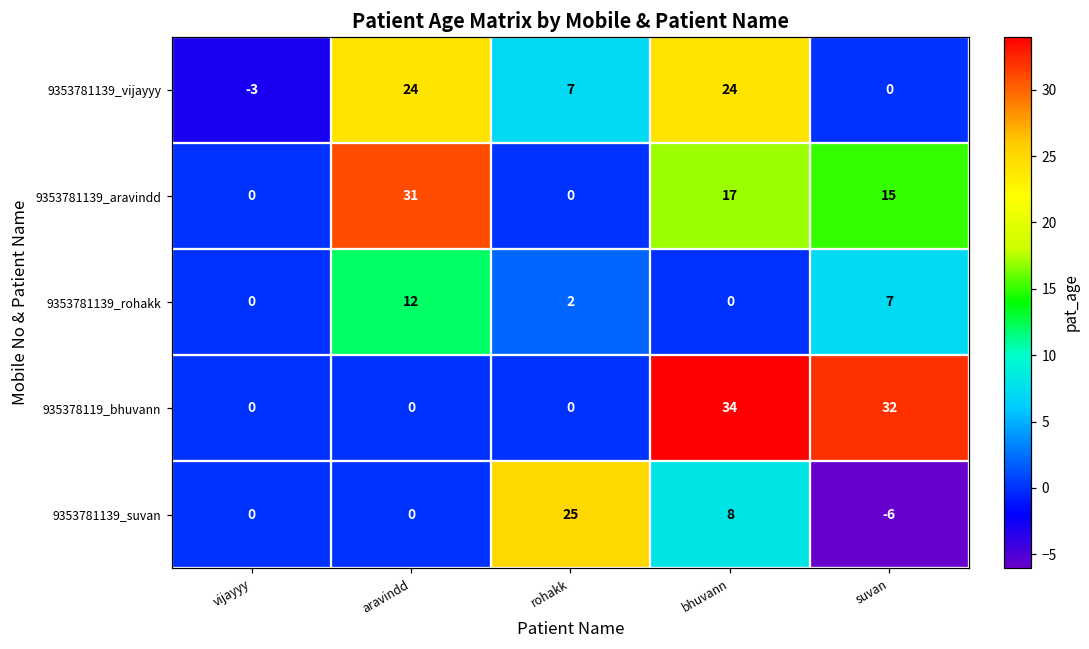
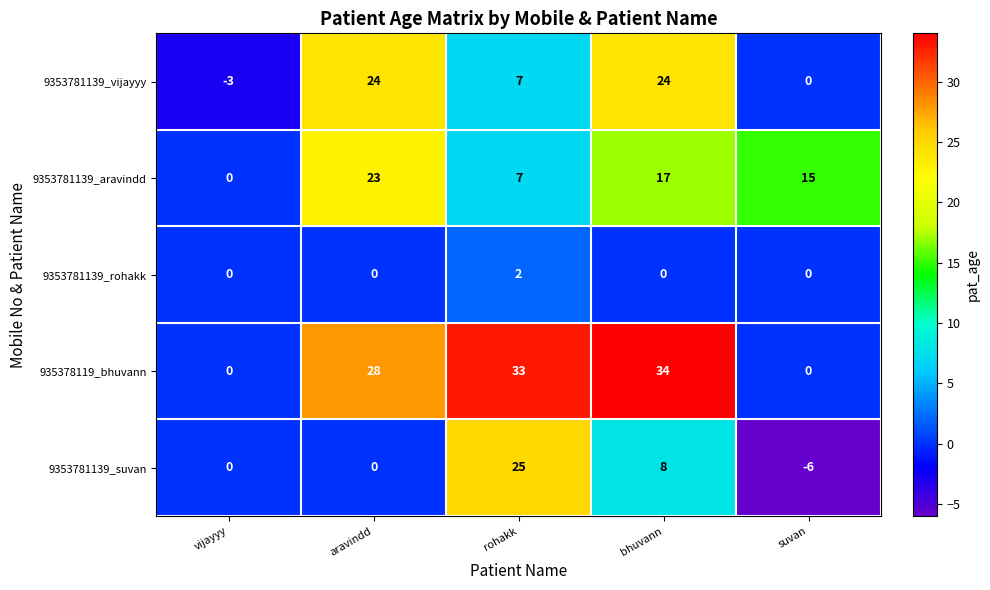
9353781139_aravindd, aravindd: 31 -> 23
9353781139_aravindd, rohakk: 0 -> 7
9353781139_rohakk, aravindd: 12 -> 0
9353781139_rohakk, suvan: 7 -> 0
935378119_bhuvann, aravindd: 0 -> 28
935378119_bhuvann, rohakk: 0 -> 33
935378119_bhuvann, suvan: 32 -> 0
